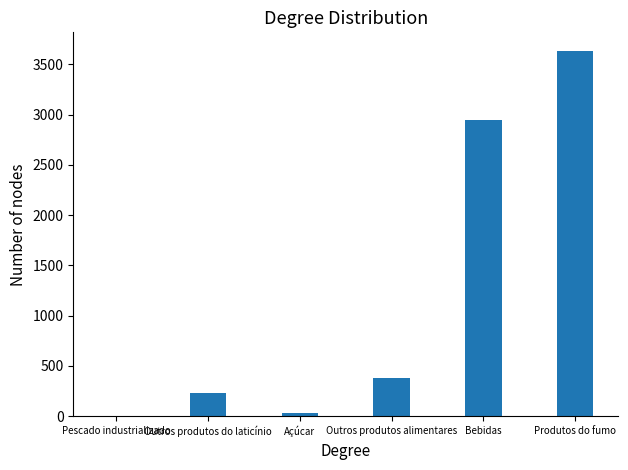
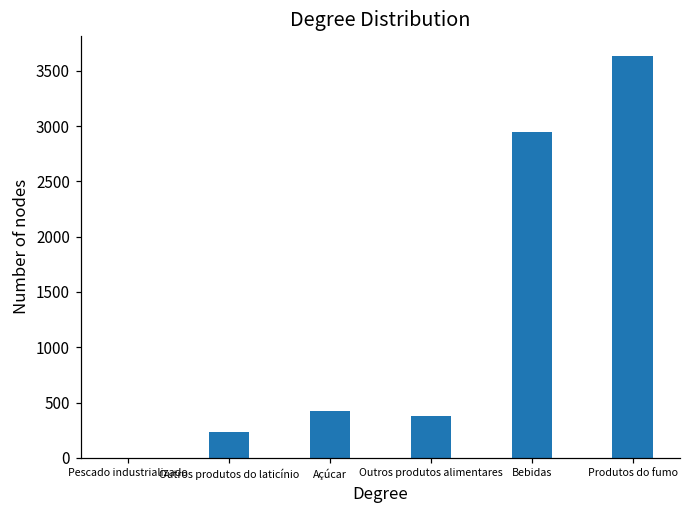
Açúcar: 30 -> 420
